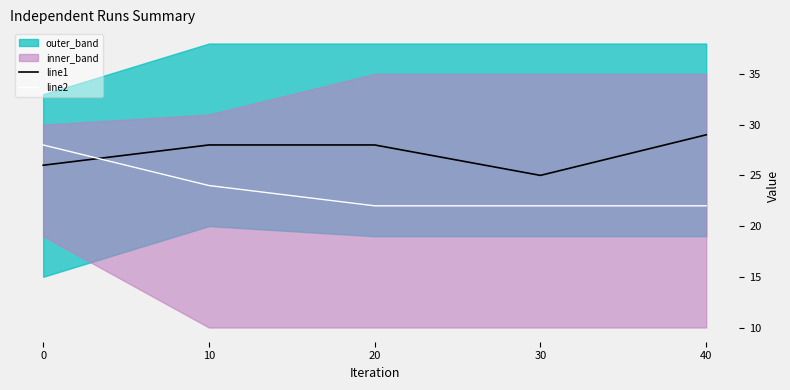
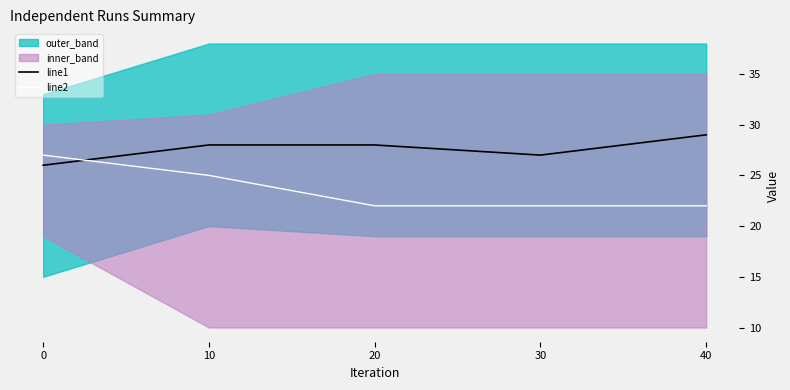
line2, 0: 28 -> 27
line2, 10: 24 -> 25
line1, 30: 25 -> 27
